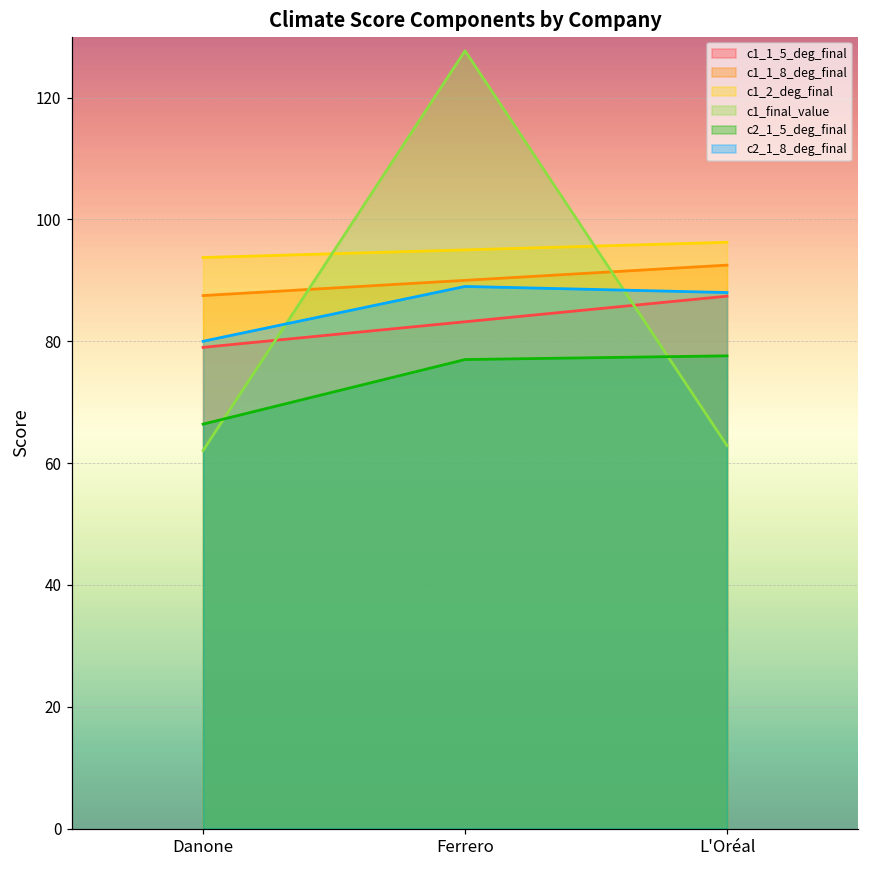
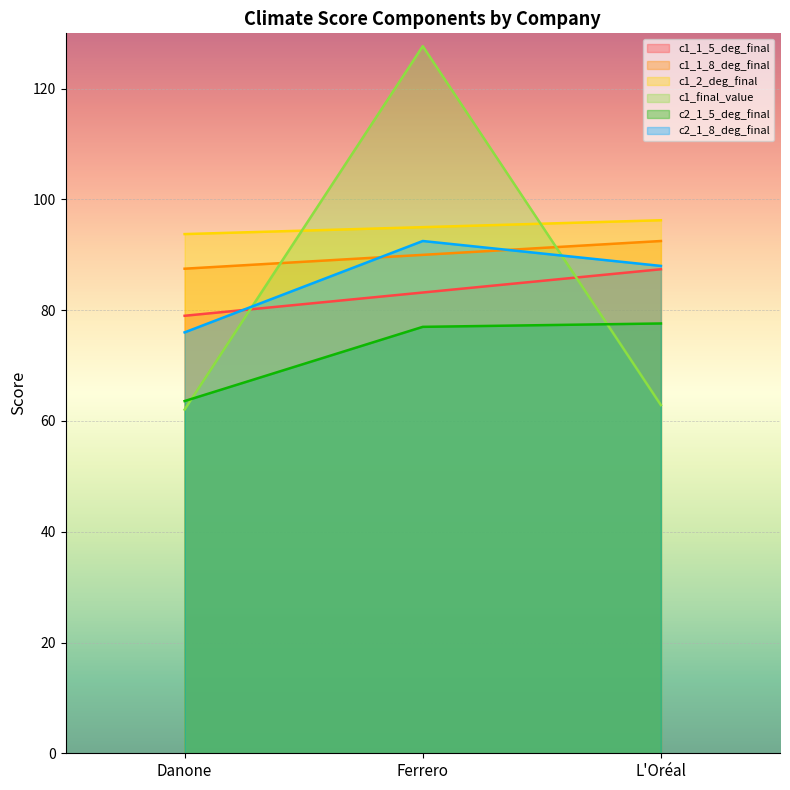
c2_1_5_deg_final, Danone: 66 -> 64
c2_1_8_deg_final, Danone: 80 -> 76
c2_1_8_deg_final, Ferrero: 89 -> 93
